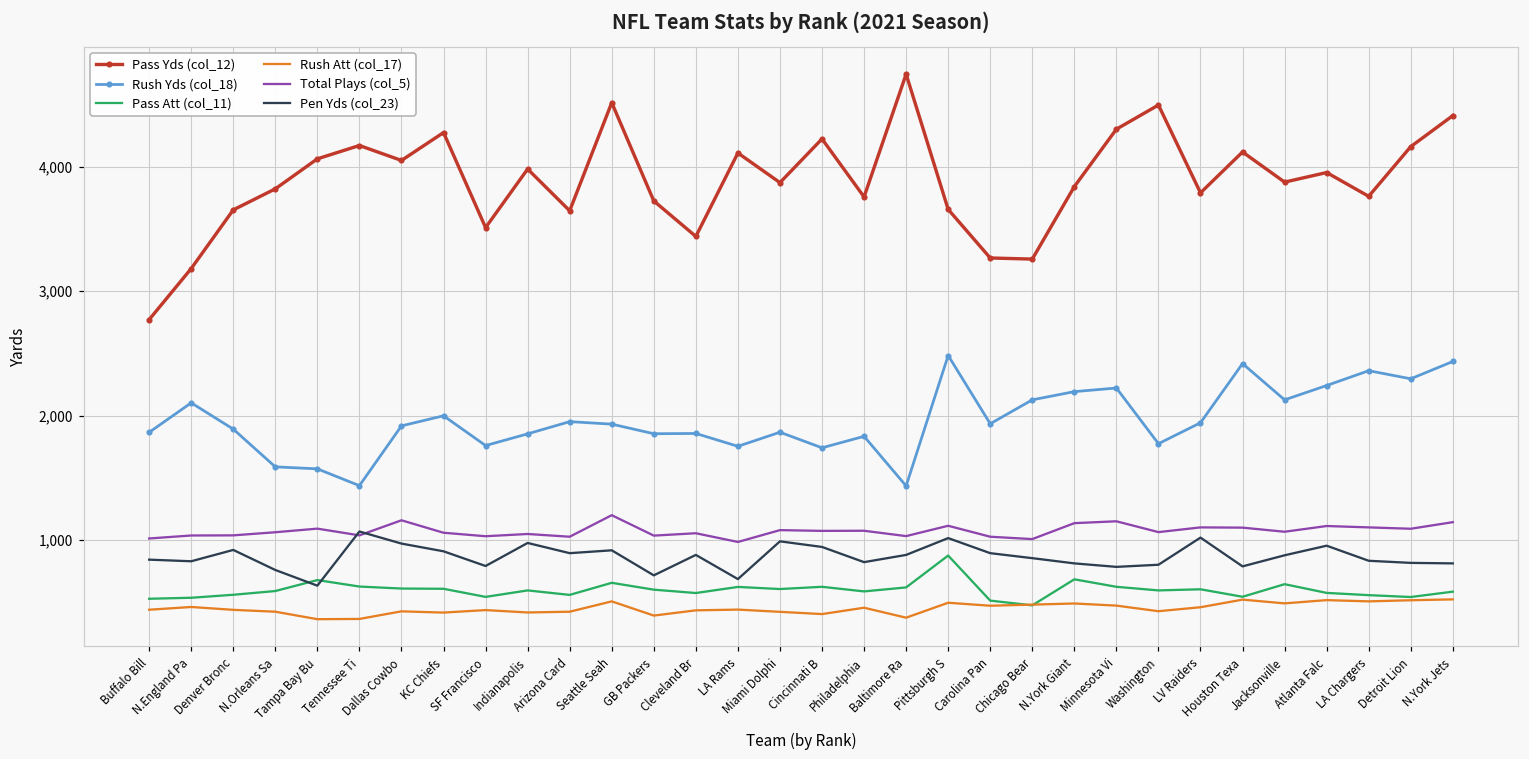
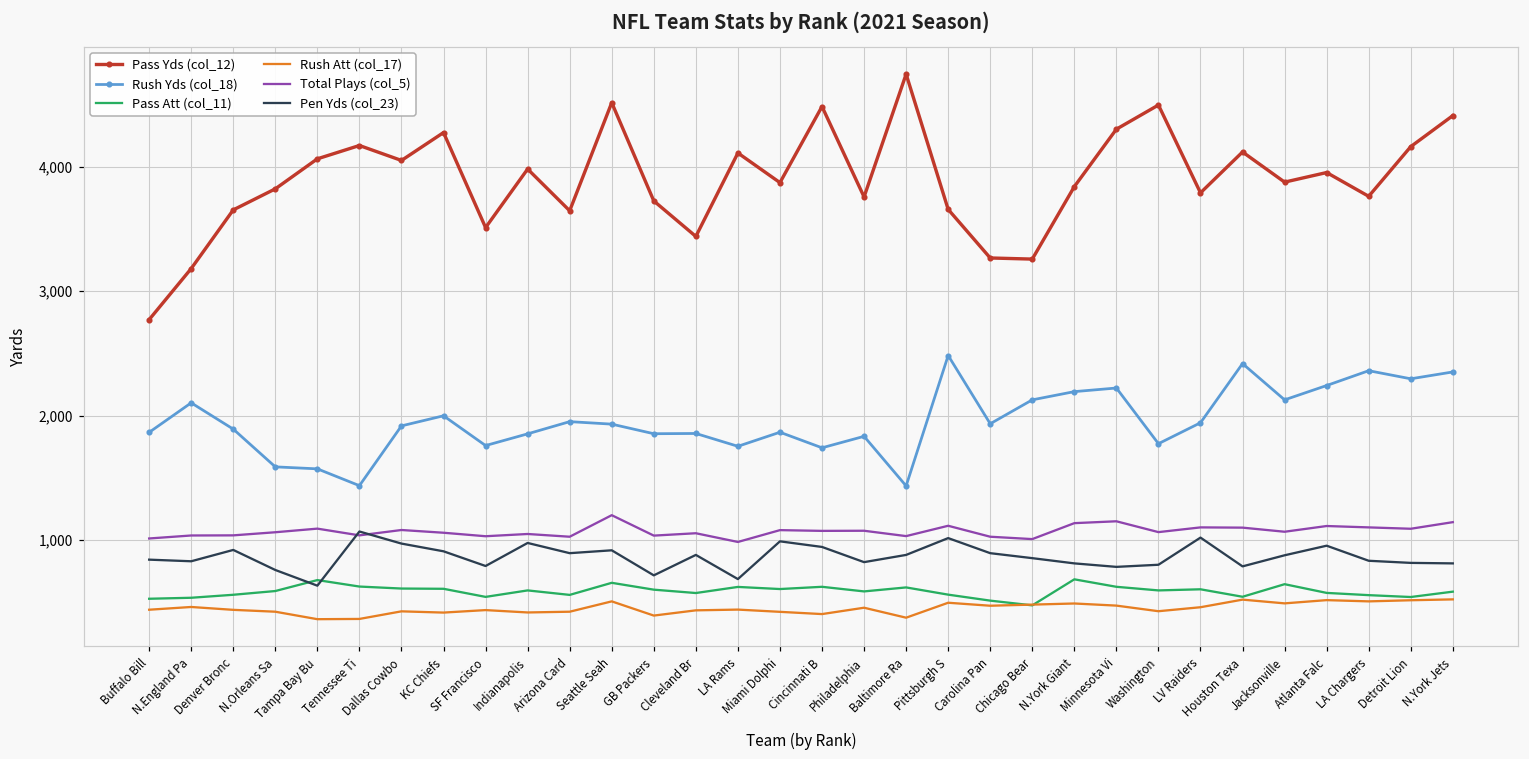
Total Plays (col_5), Dallas Cowbo: 1,160 -> 1,080
Pass Yds (col_12), Cincinnati B: 4,220 -> 4,480
Pass Att (col_11), Pittsburgh S: 880 -> 560
Rush Yds (col_18), N.York Jets: 2,440 -> 2,350
